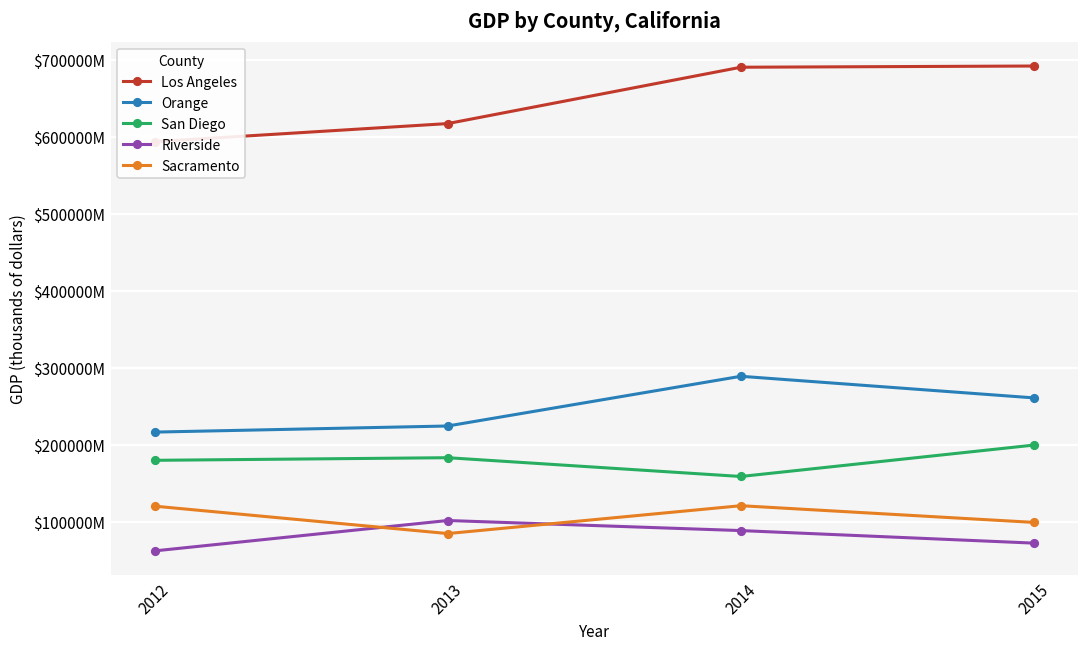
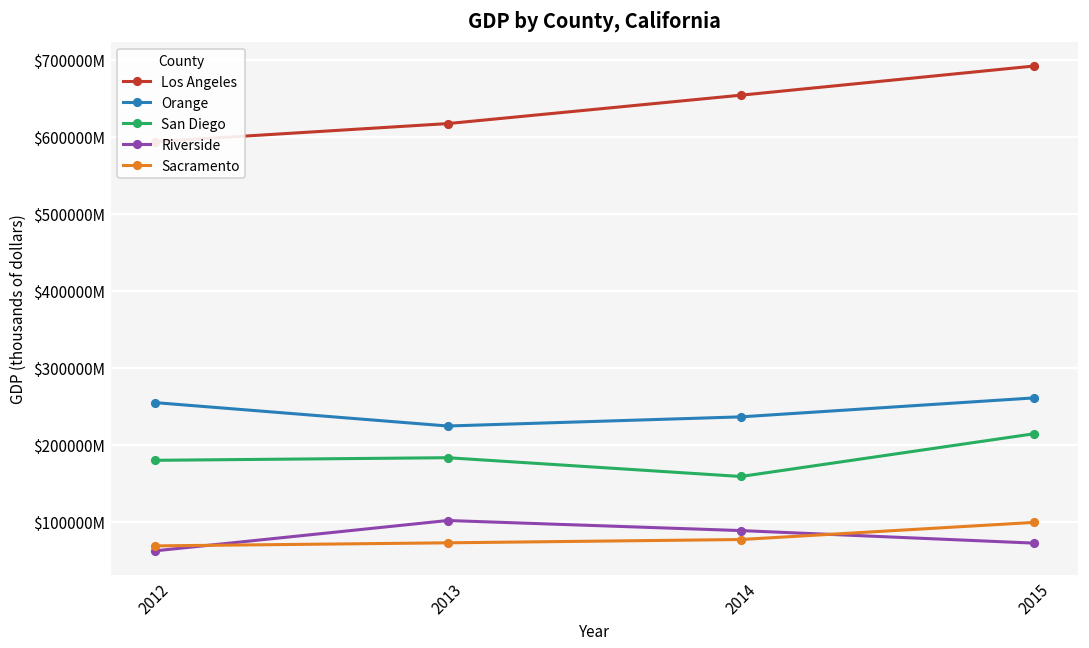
Orange, 2012: $220000000000 -> $250000000000
Sacramento, 2012: $120000000000 -> $70000000000
Sacramento, 2013: $80000000000 -> $70000000000
Los Angeles, 2014: $690000000000 -> $650000000000
Orange, 2014: $290000000000 -> $240000000000
Sacramento, 2014: $120000000000 -> $80000000000
San Diego, 2015: $200000000000 -> $210000000000
